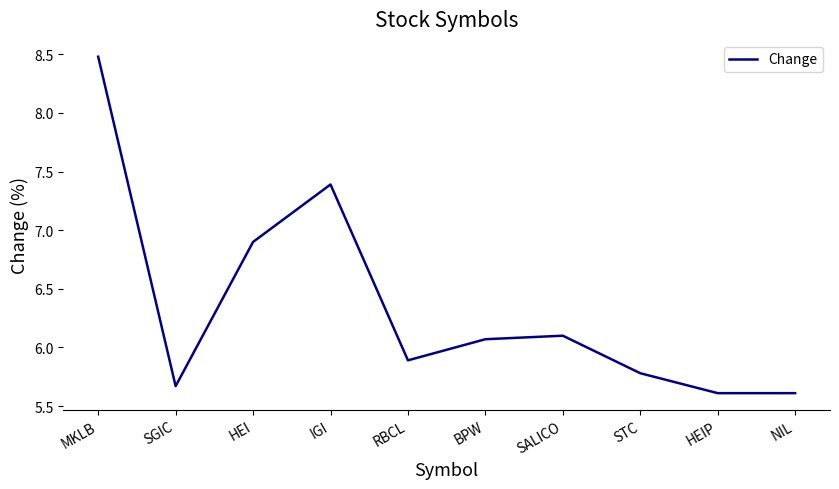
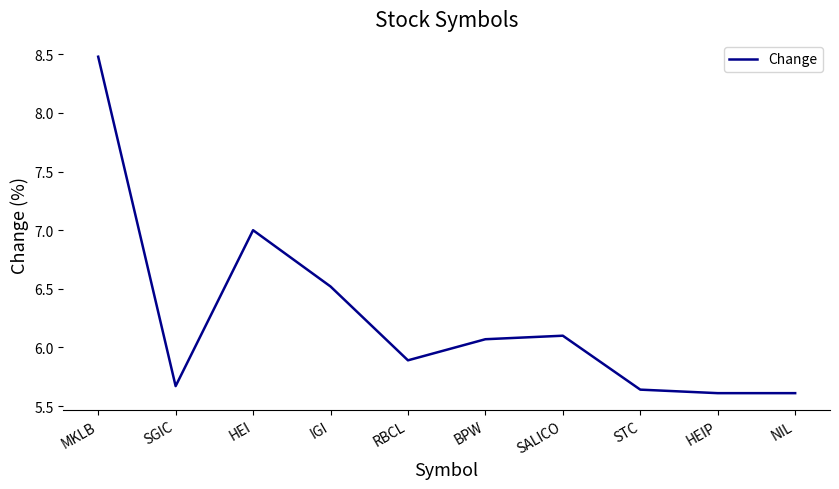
HEI: 6.9 -> 7.0
IGI: 7.39 -> 6.52
STC: 5.78 -> 5.64
